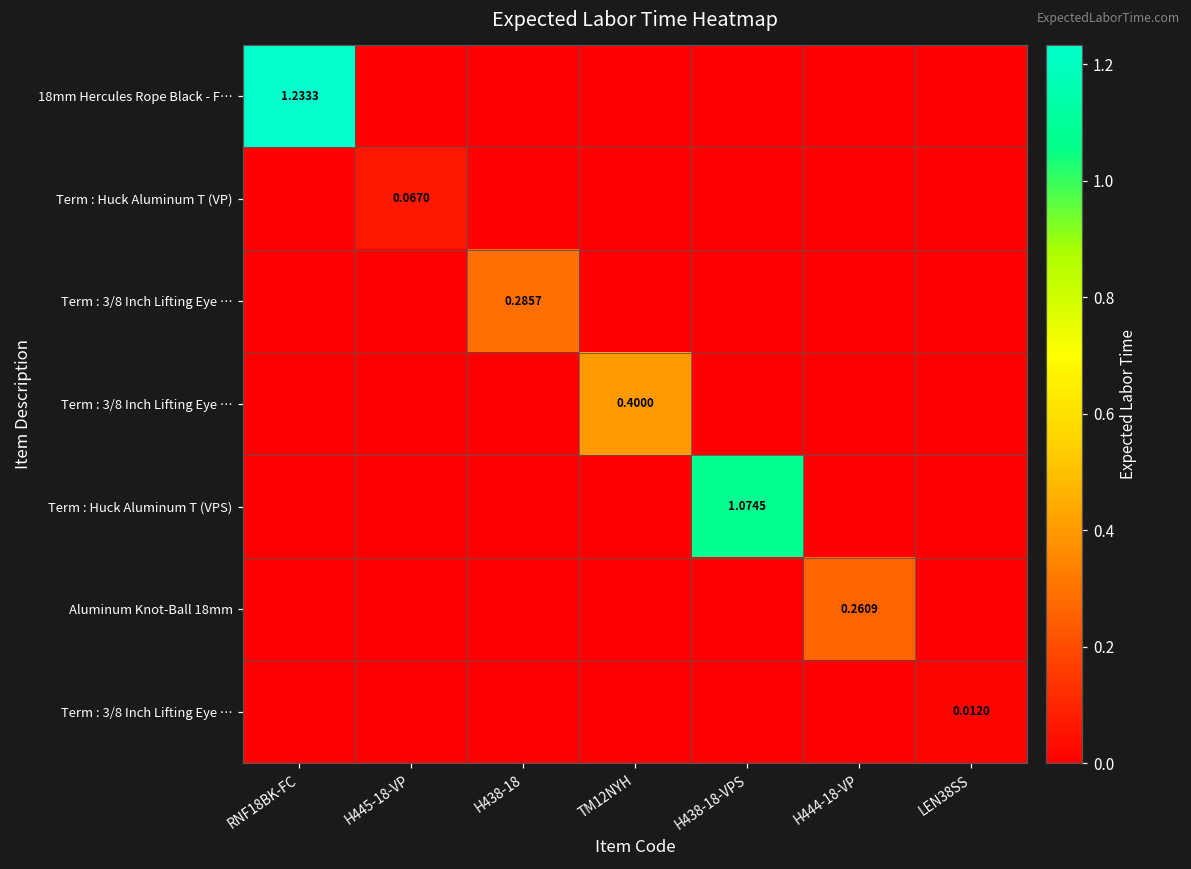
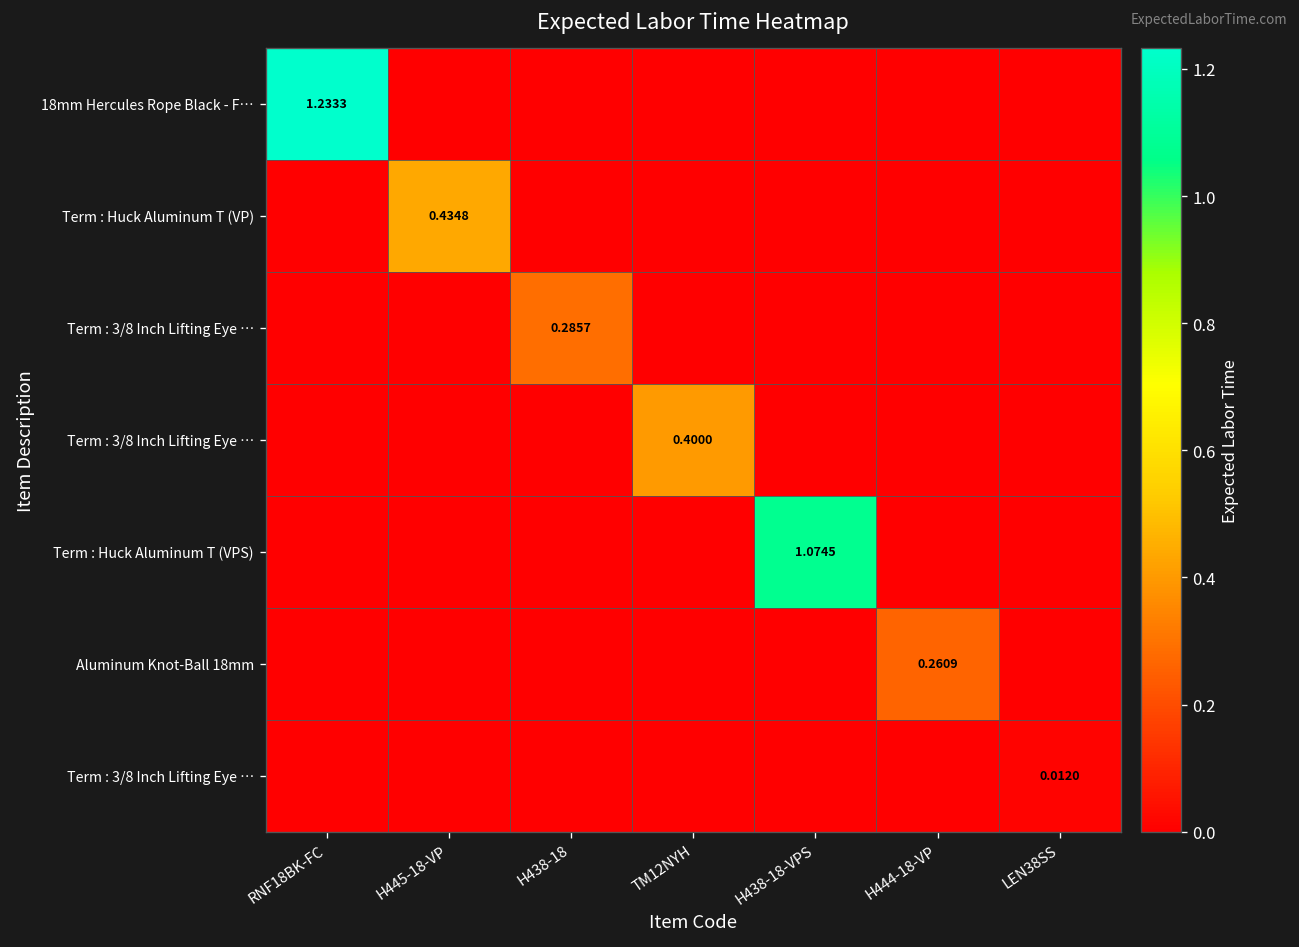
Term : Huck Aluminum T (VP), H445-18-VP: 0.0670 -> 0.4348
